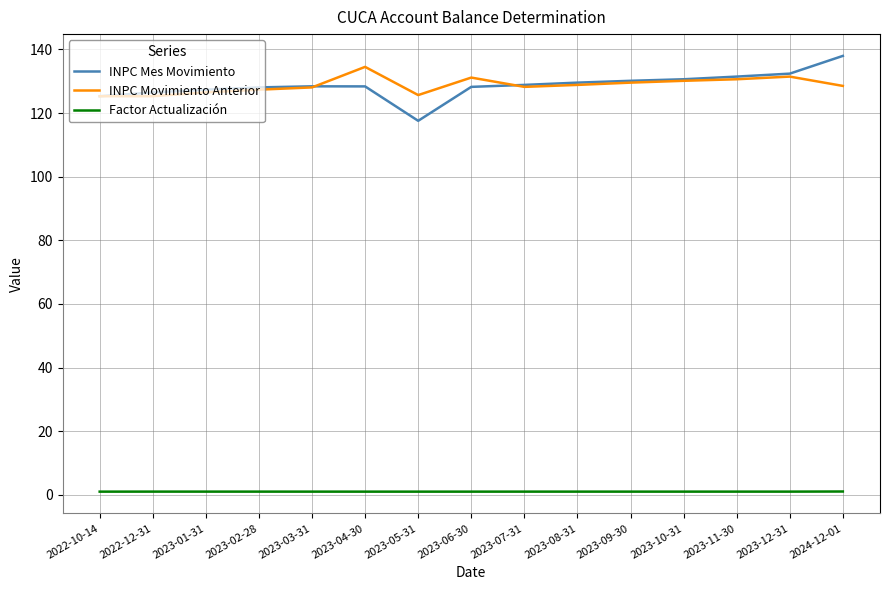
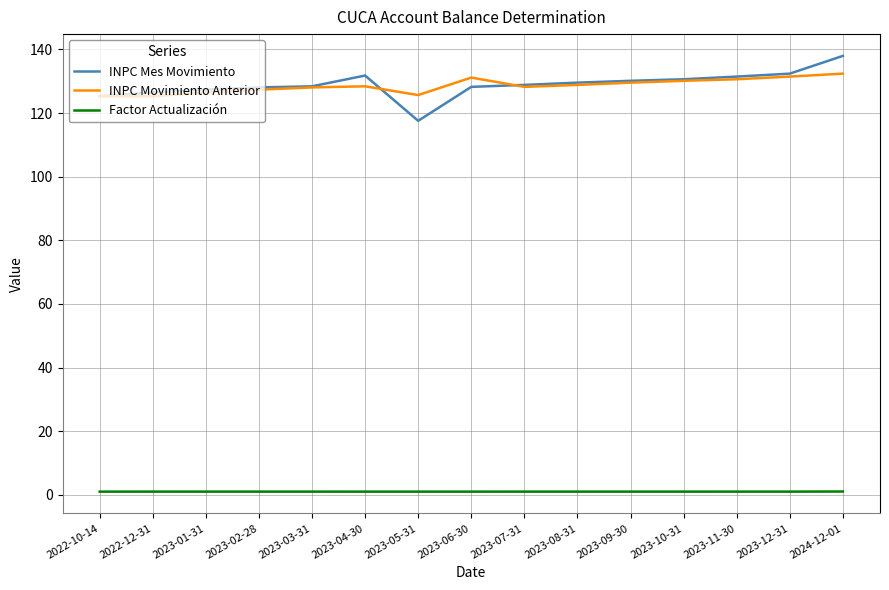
INPC Mes Movimiento, 2023-04-30: 128 -> 132
INPC Movimiento Anterior, 2023-04-30: 135 -> 128
INPC Movimiento Anterior, 2024-12-01: 129 -> 132
